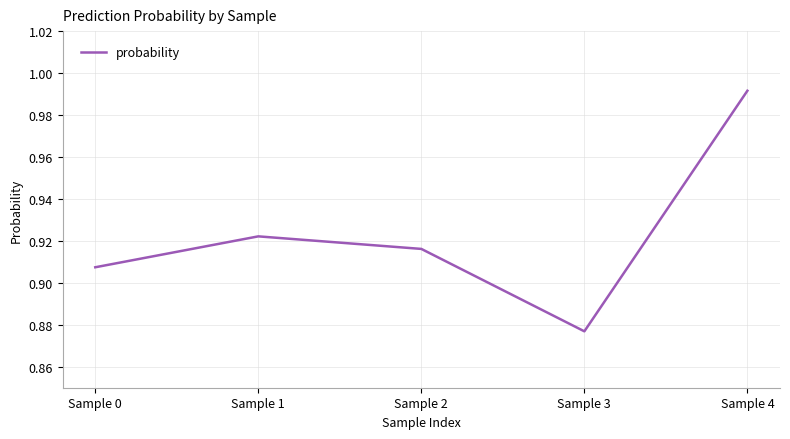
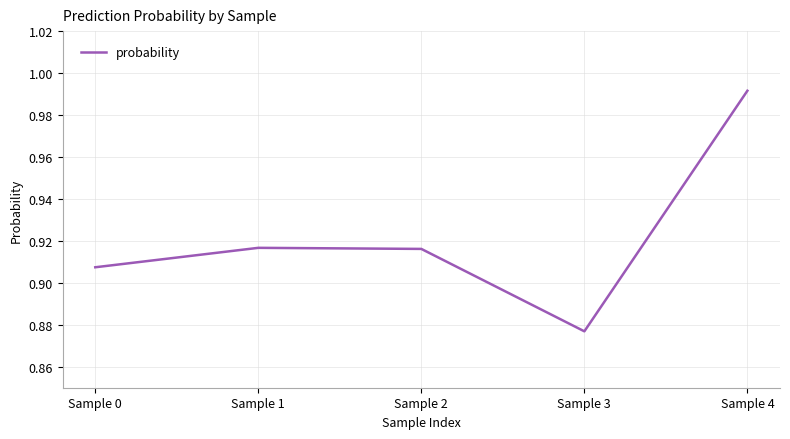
Sample 1: 0.922 -> 0.917
